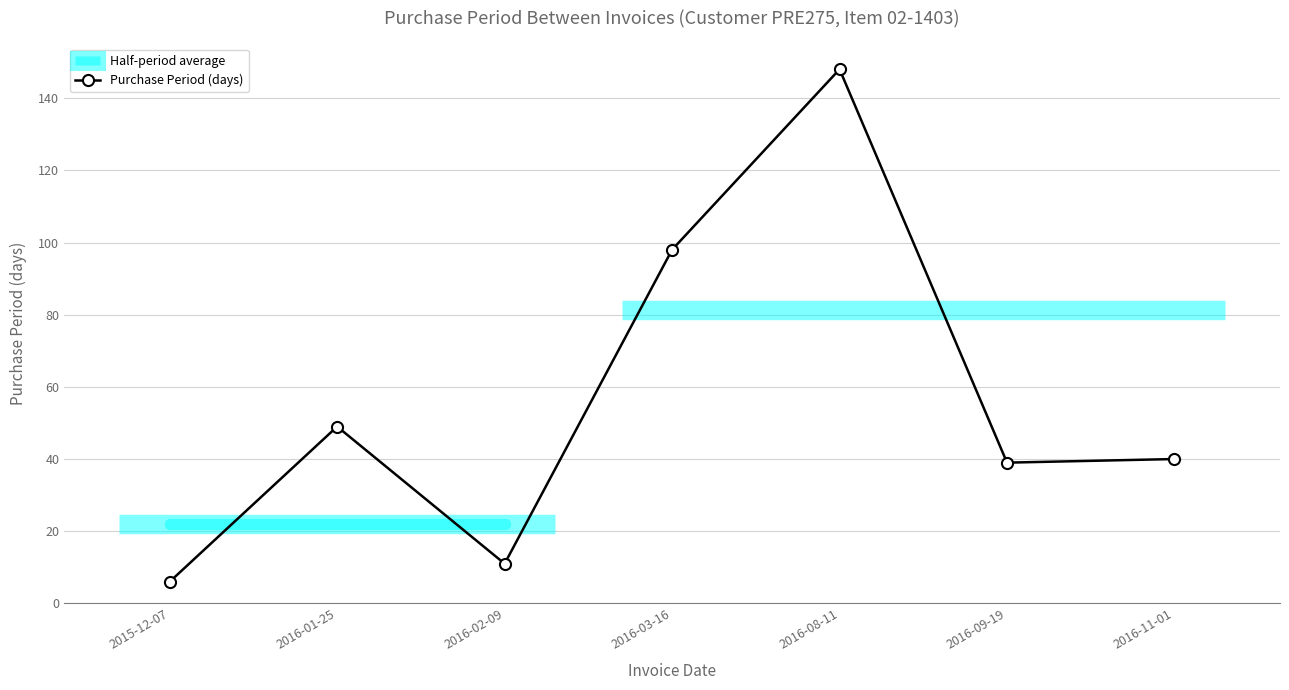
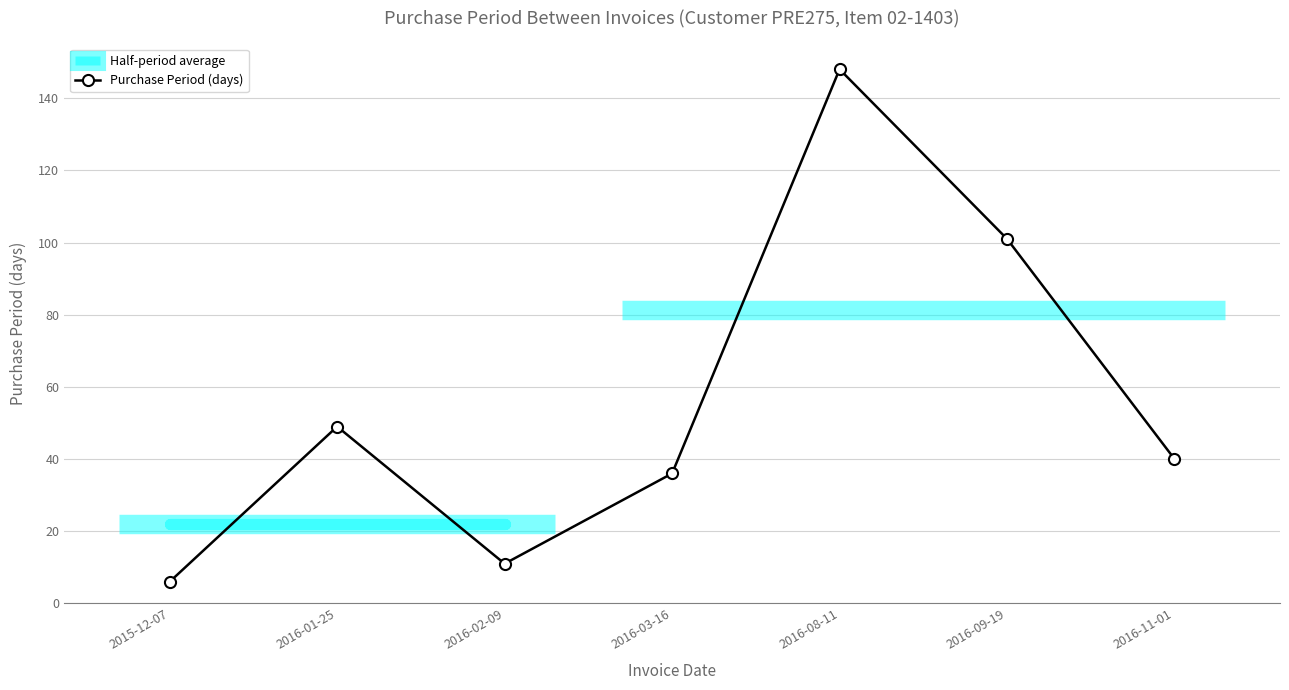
Purchase Period (days), 2016-03-16: 98 -> 36
Purchase Period (days), 2016-09-19: 39 -> 101
